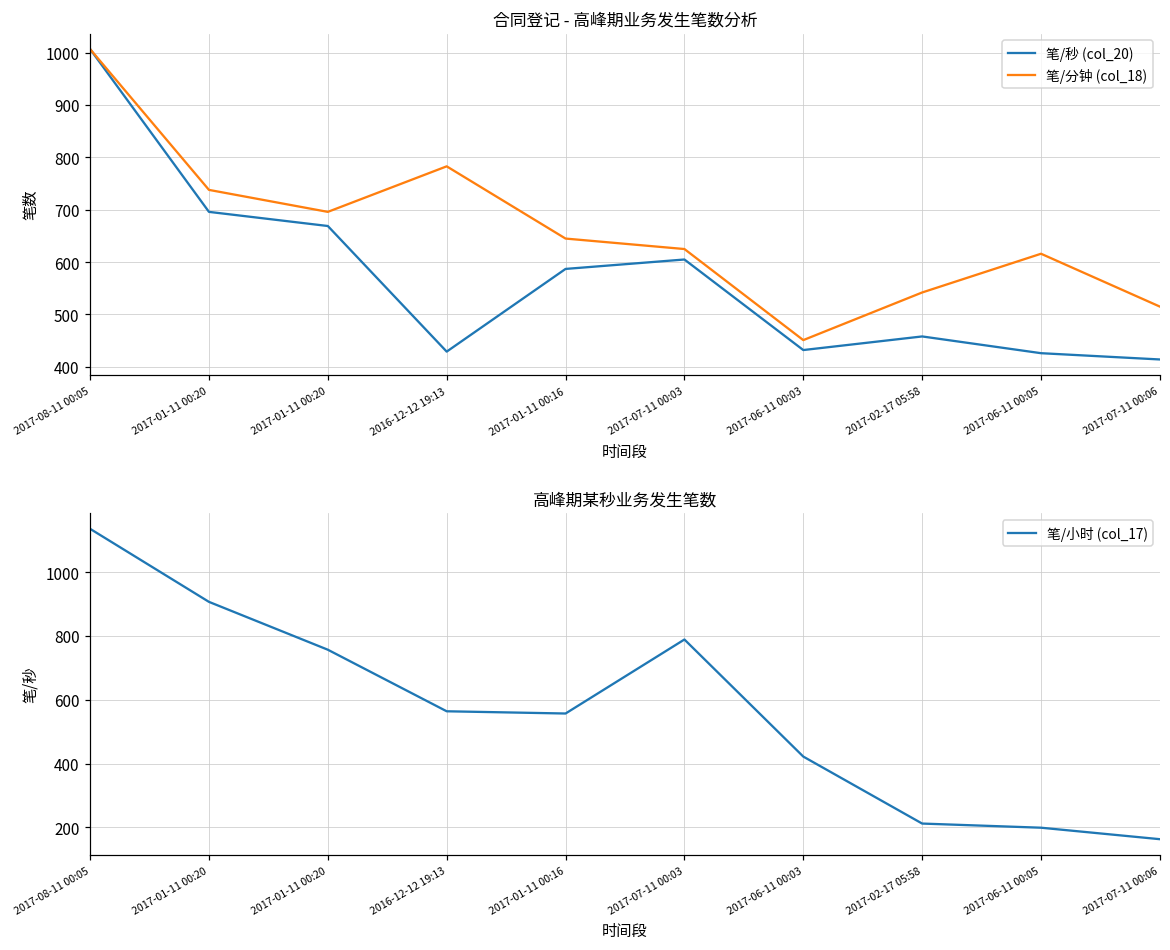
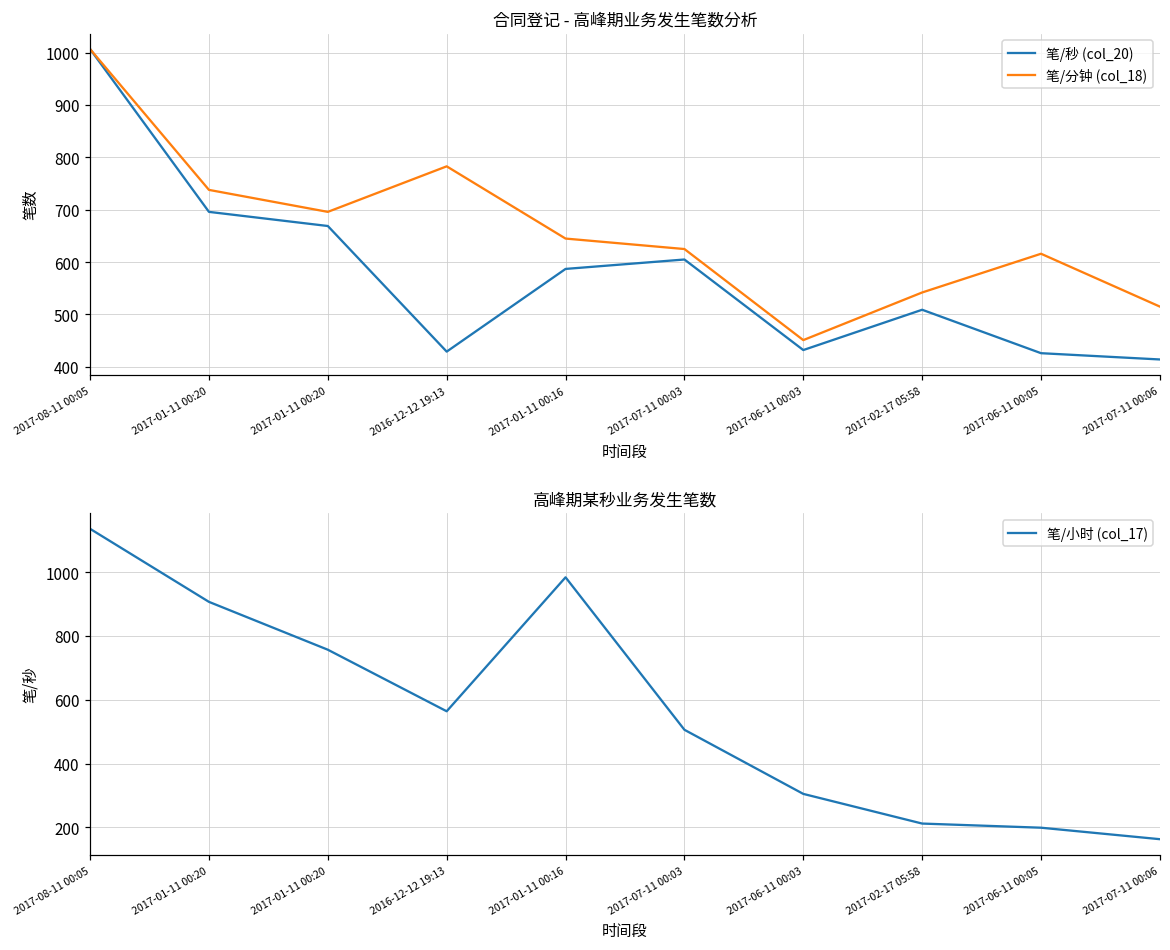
合同登记 - 高峰期业务发生笔数分析, 笔/秒 (col_20), 2017-02-17 05:58: 460 -> 510
高峰期某秒业务发生笔数, 2017-01-11 00:16: 560 -> 980
高峰期某秒业务发生笔数, 2017-07-11 00:03: 790 -> 510
高峰期某秒业务发生笔数, 2017-06-11 00:03: 420 -> 310
